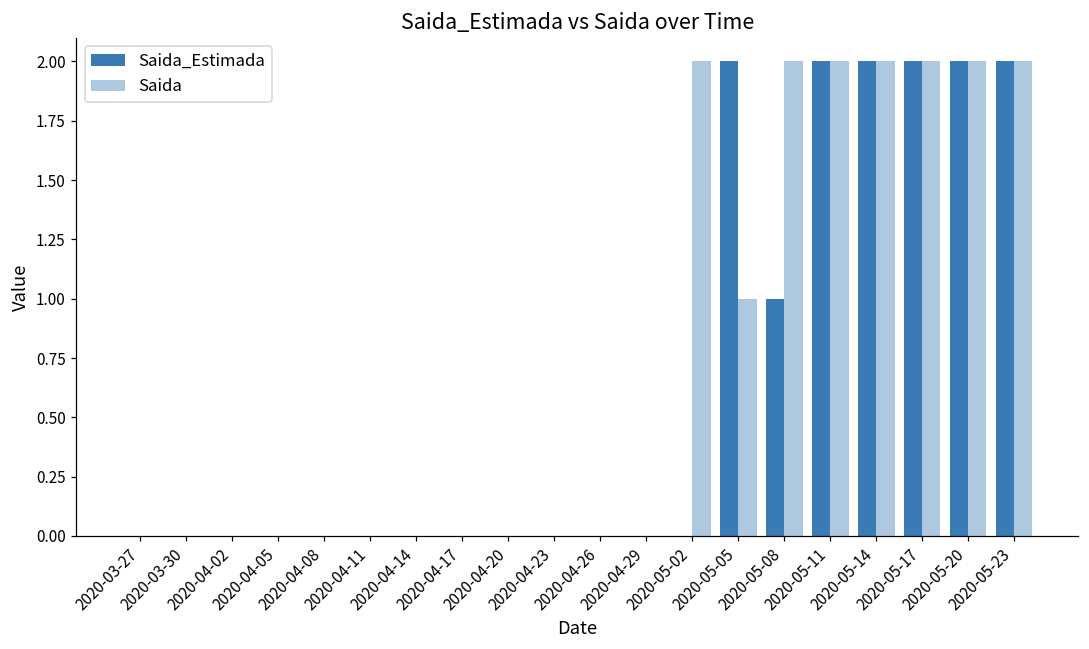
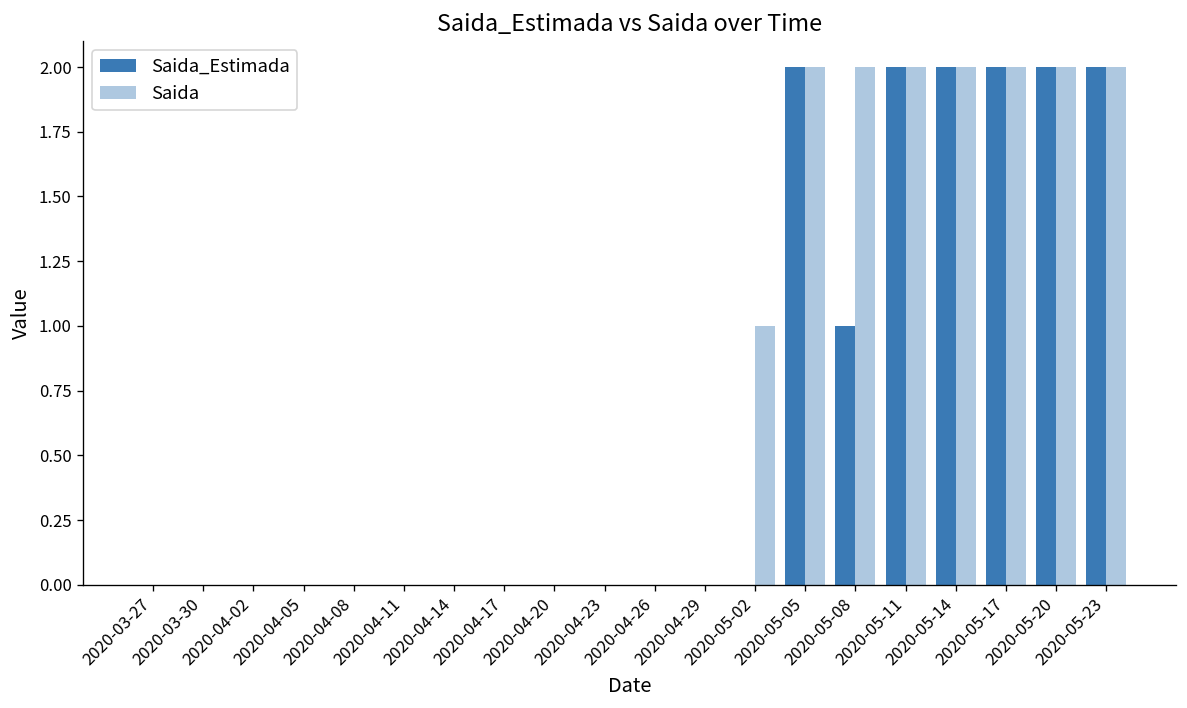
Saida, 2020-05-02: 2 -> 1
Saida, 2020-05-05: 1 -> 2
